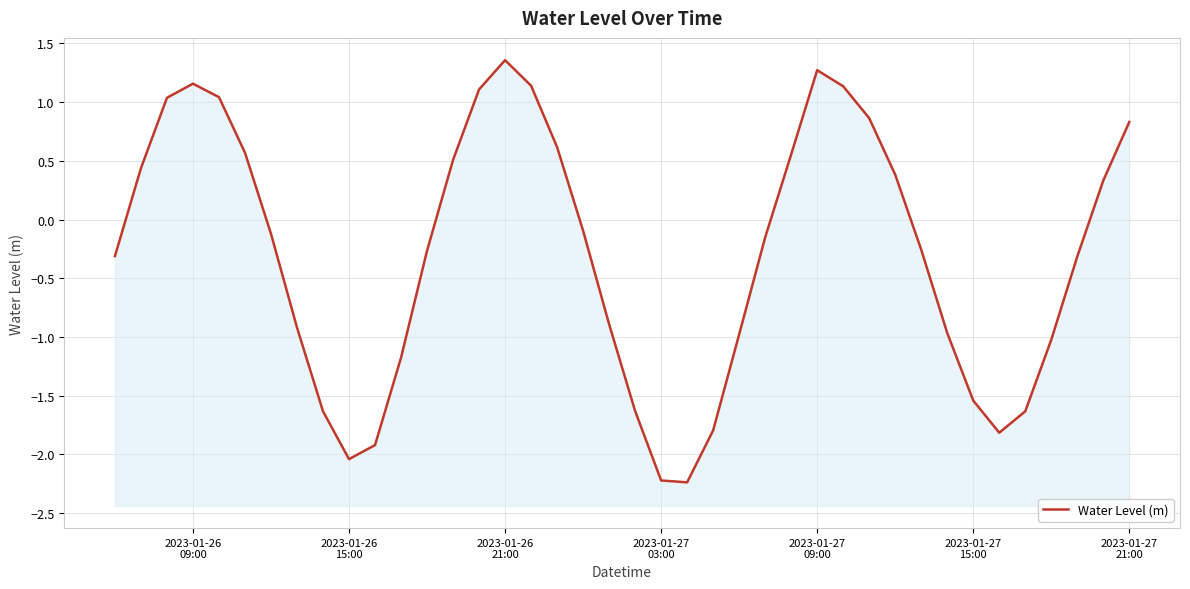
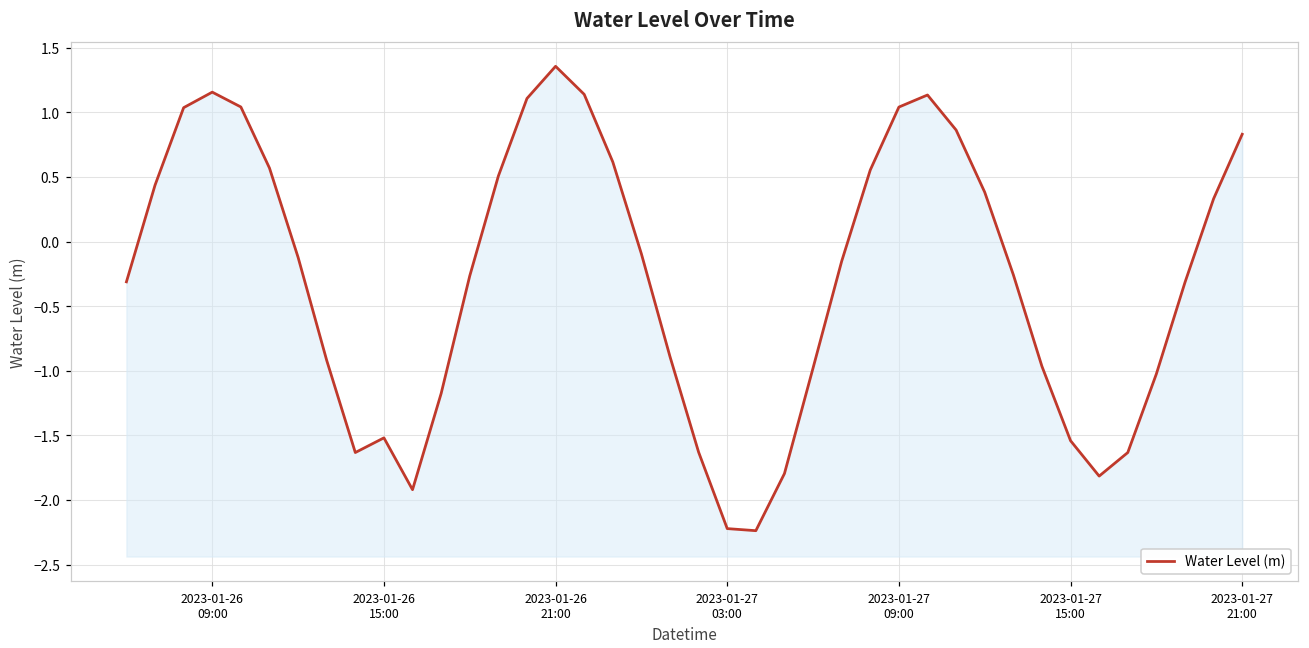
2023-01-26 15:00: -2.04 -> -1.52
2023-01-27 09:00: 1.27 -> 1.04
